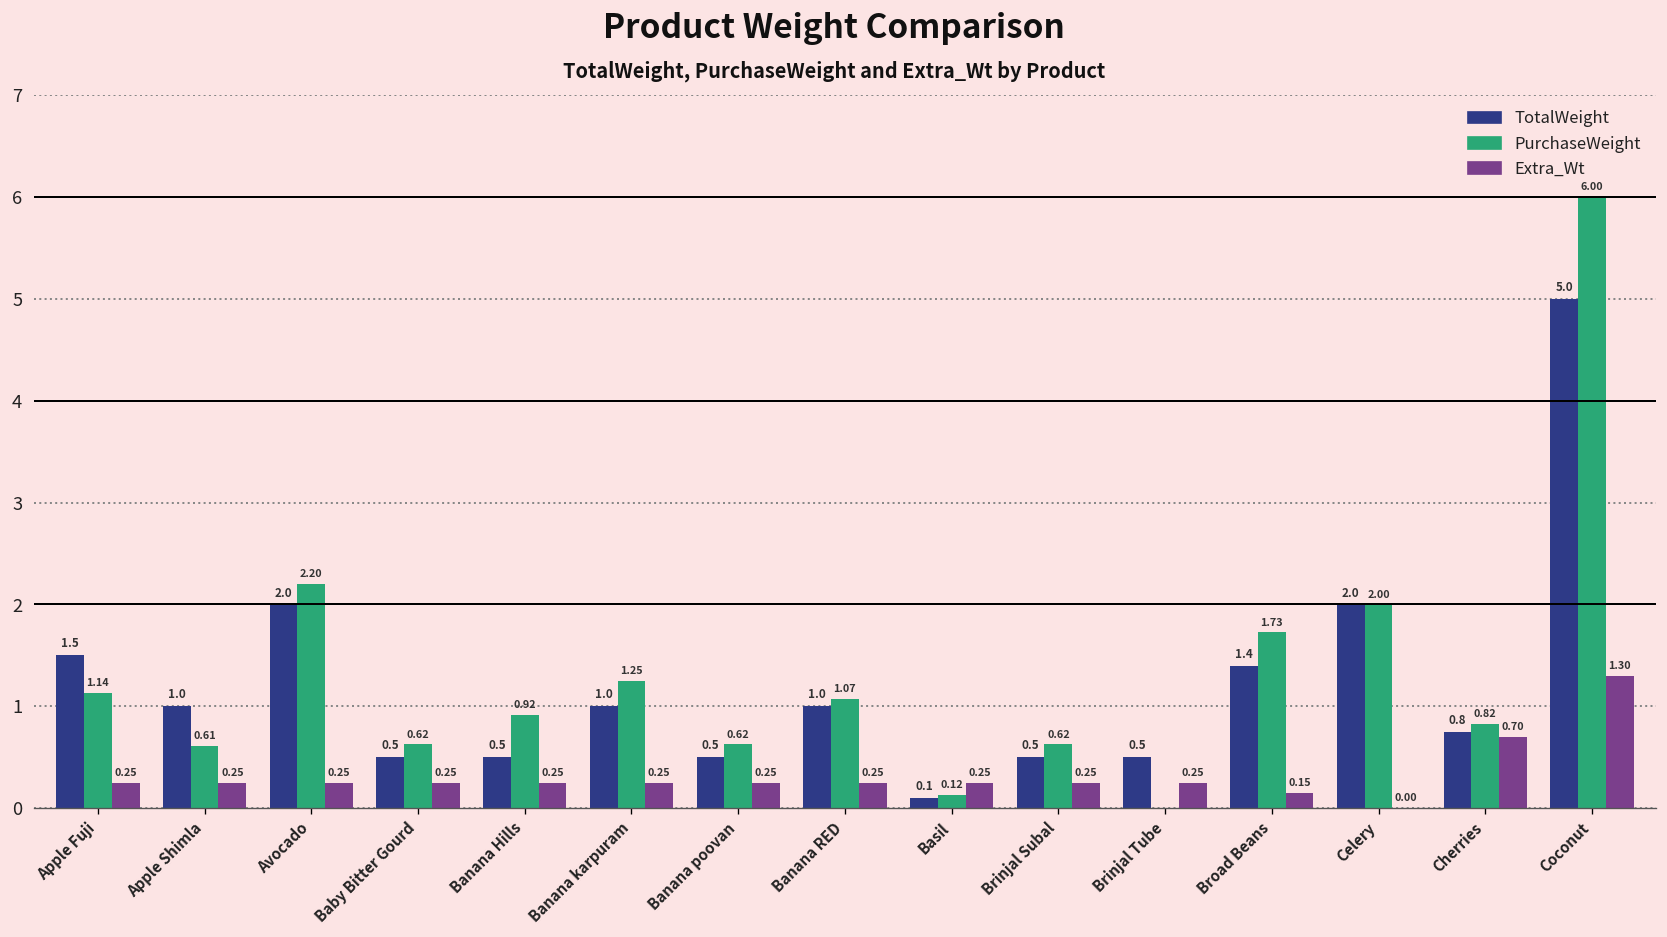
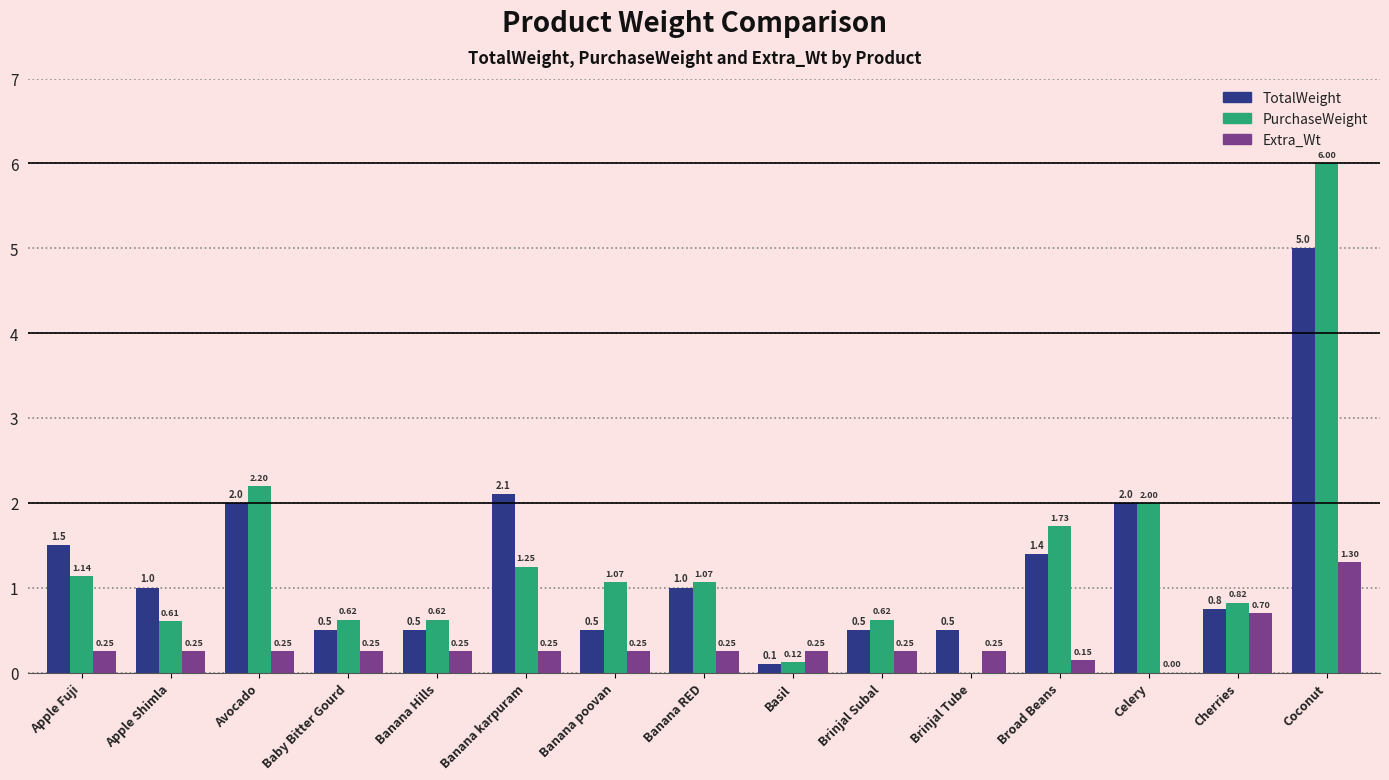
PurchaseWeight, Banana Hills: 0.92 -> 0.62
TotalWeight, Banana karpuram: 1.0 -> 2.1
PurchaseWeight, Banana poovan: 0.62 -> 1.07
